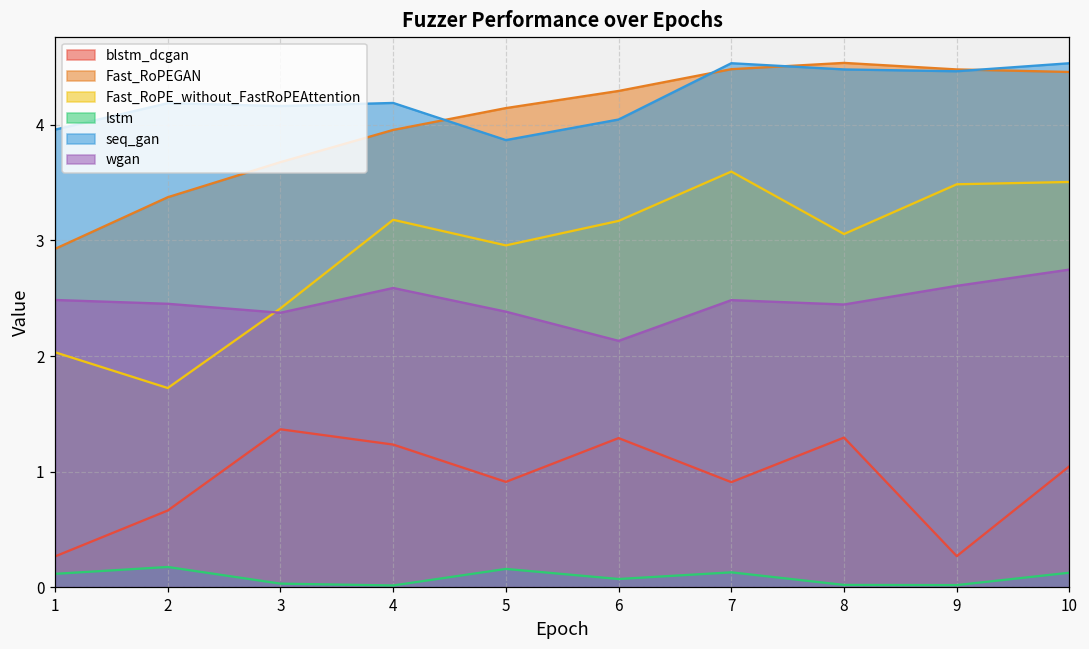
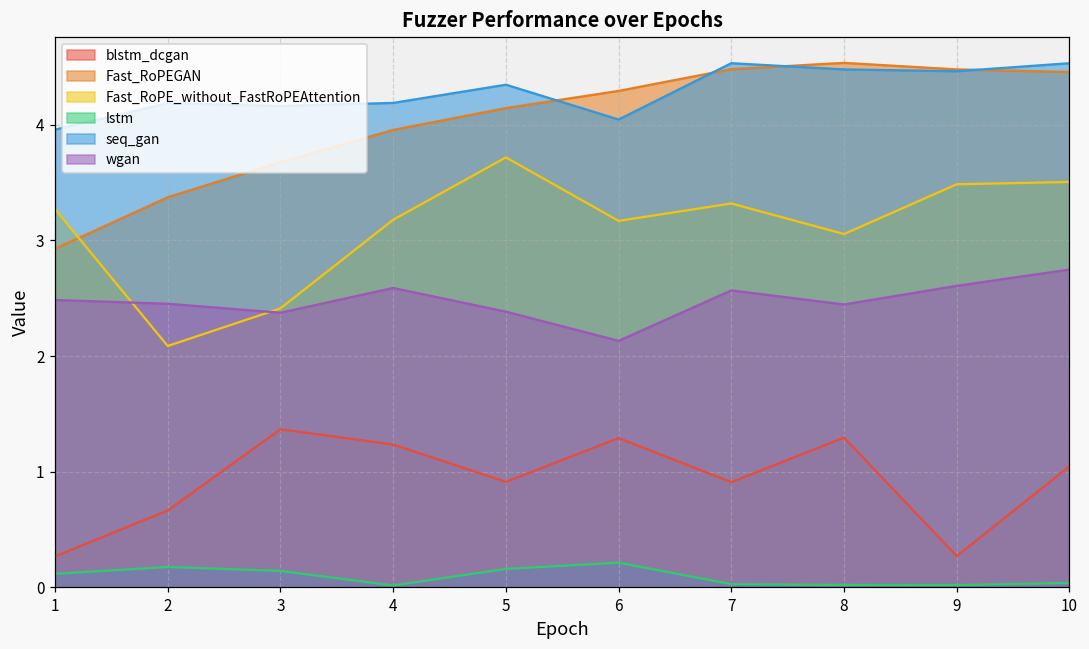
Fast_RoPE_without_FastRoPEAttention, 1: 2.03 -> 3.27
Fast_RoPE_without_FastRoPEAttention, 2: 1.72 -> 2.09
lstm, 3: 0.03 -> 0.14
Fast_RoPE_without_FastRoPEAttention, 5: 2.96 -> 3.72
seq_gan, 5: 3.87 -> 4.35
lstm, 6: 0.07 -> 0.21
Fast_RoPE_without_FastRoPEAttention, 7: 3.60 -> 3.32
lstm, 7: 0.13 -> 0.03
wgan, 7: 2.48 -> 2.57
lstm, 10: 0.12 -> 0.04
